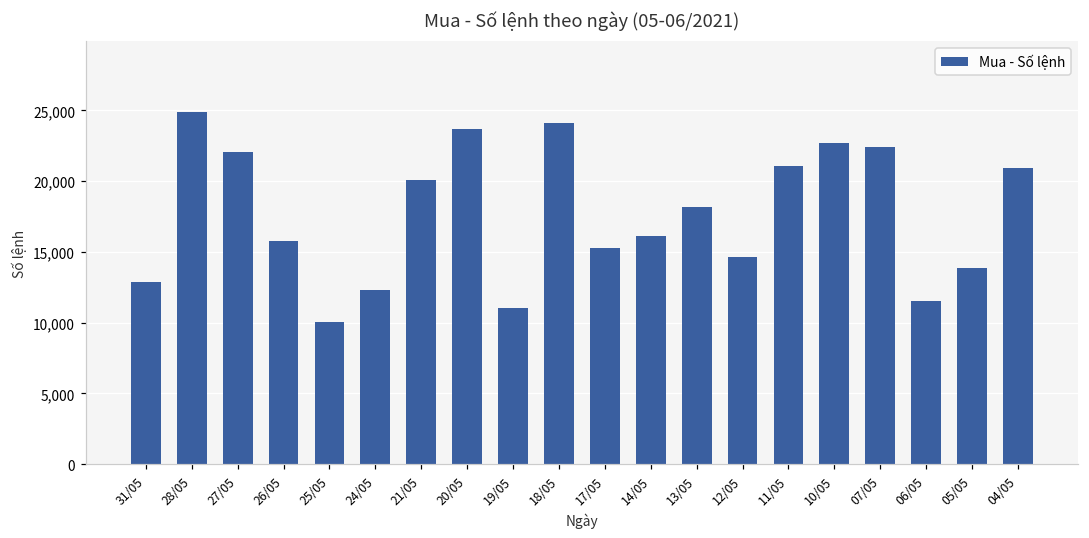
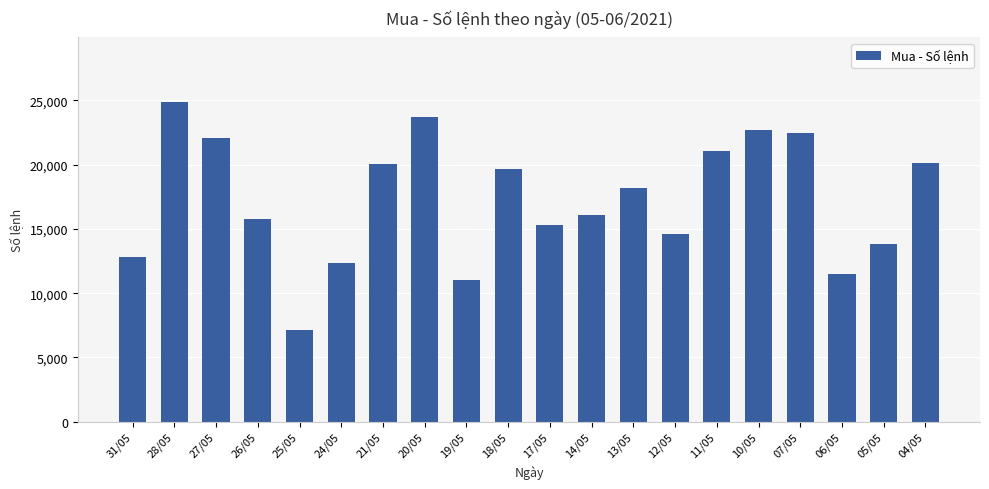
25/05: 10,000 -> 7,100
18/05: 24,100 -> 19,600
04/05: 20,900 -> 20,200
